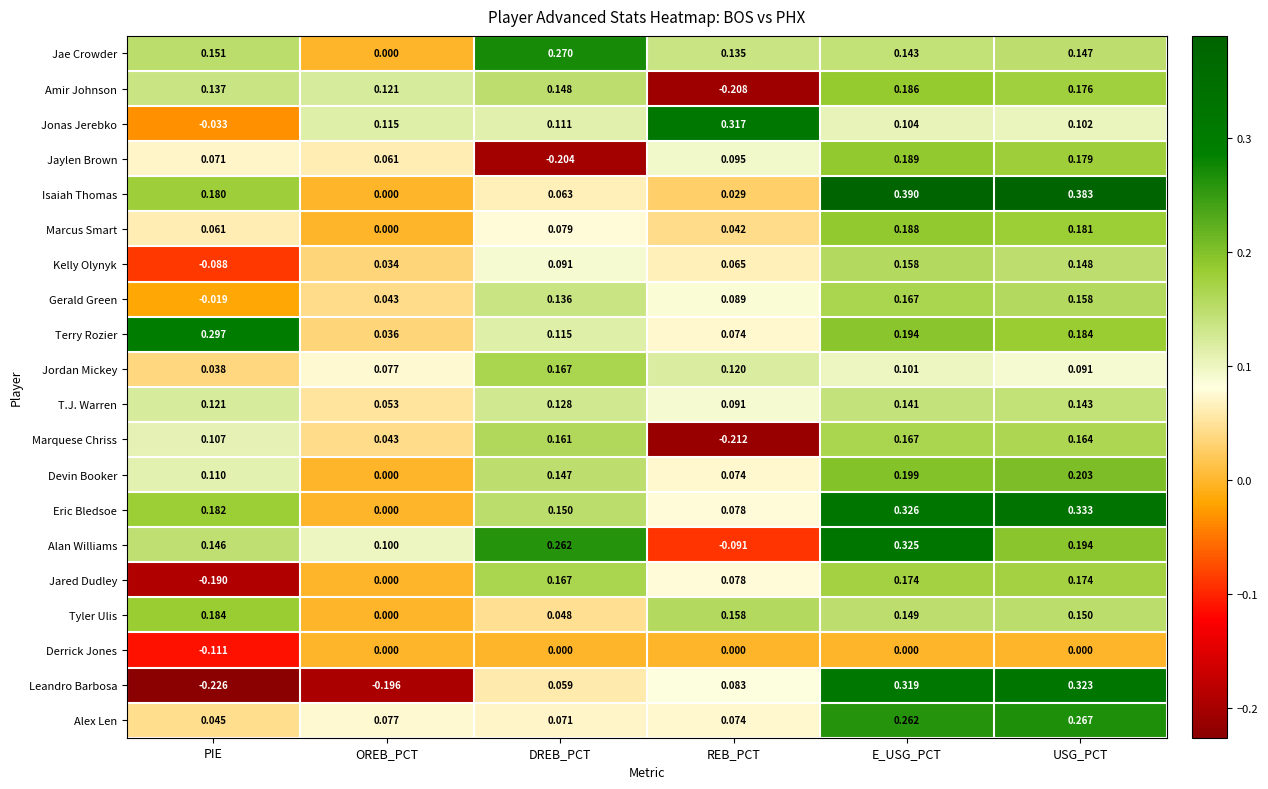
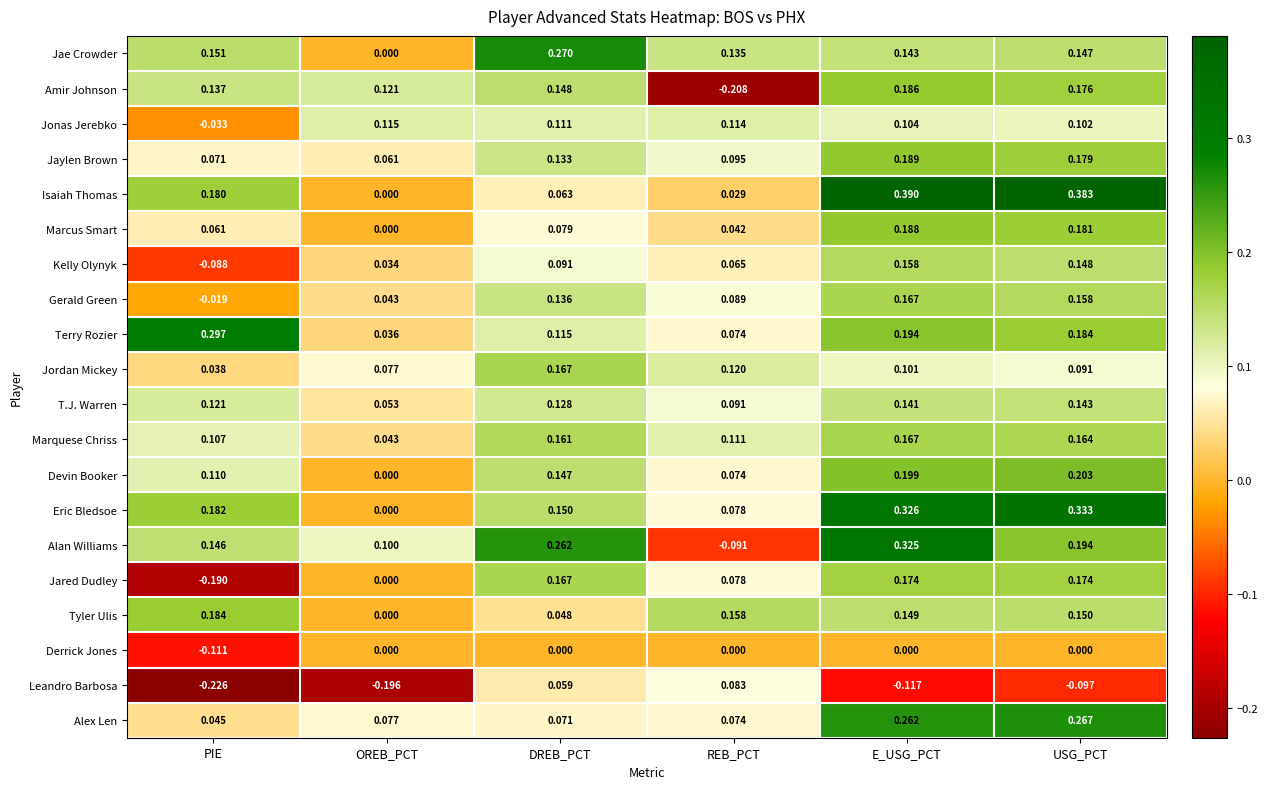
Jonas Jerebko, REB_PCT: 0.317 -> 0.114
Jaylen Brown, DREB_PCT: -0.204 -> 0.133
Marquese Chriss, REB_PCT: -0.212 -> 0.111
Leandro Barbosa, E_USG_PCT: 0.319 -> -0.117
Leandro Barbosa, USG_PCT: 0.323 -> -0.097
